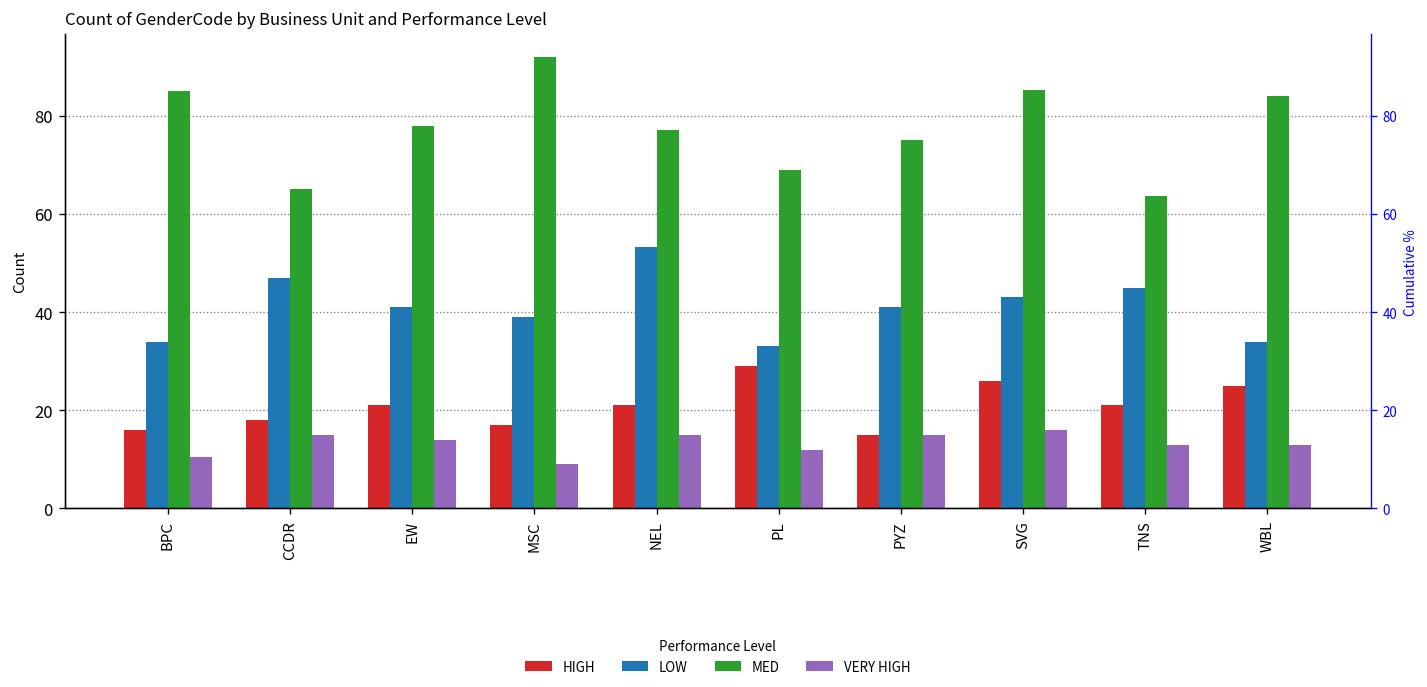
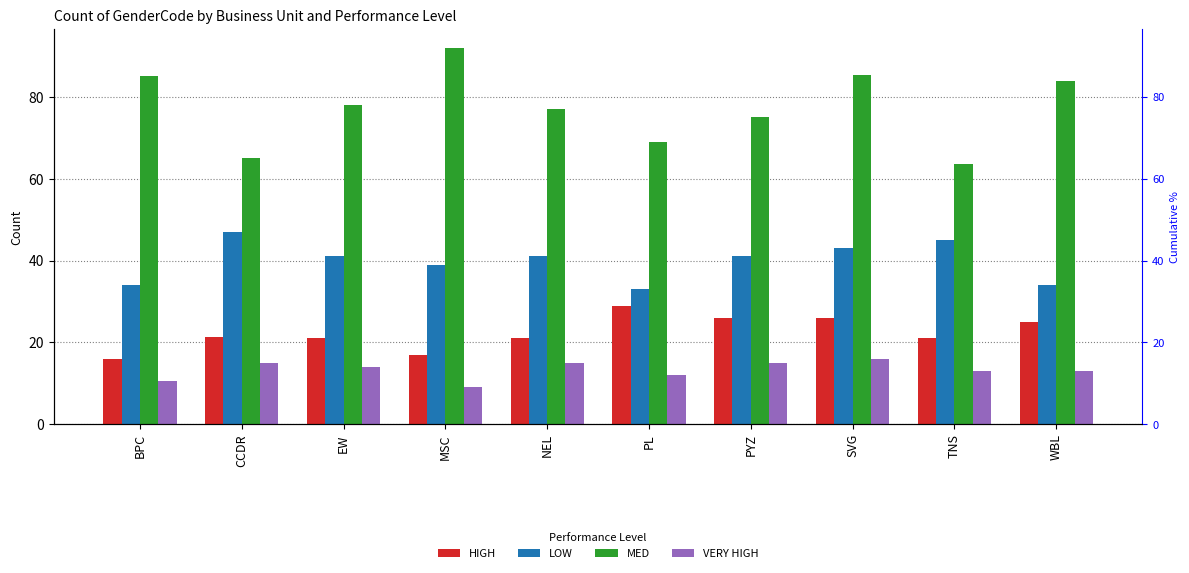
HIGH, CCDR: 18 -> 21
LOW, NEL: 53 -> 41
HIGH, PYZ: 15 -> 26
